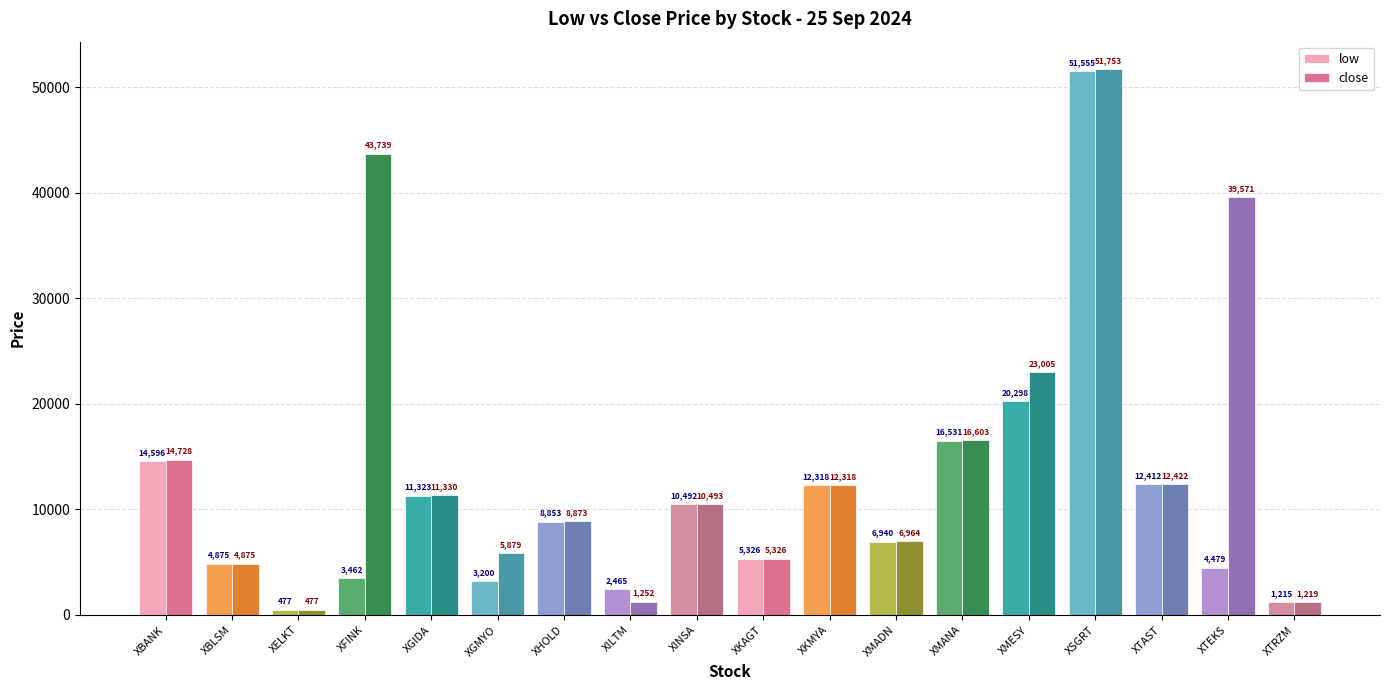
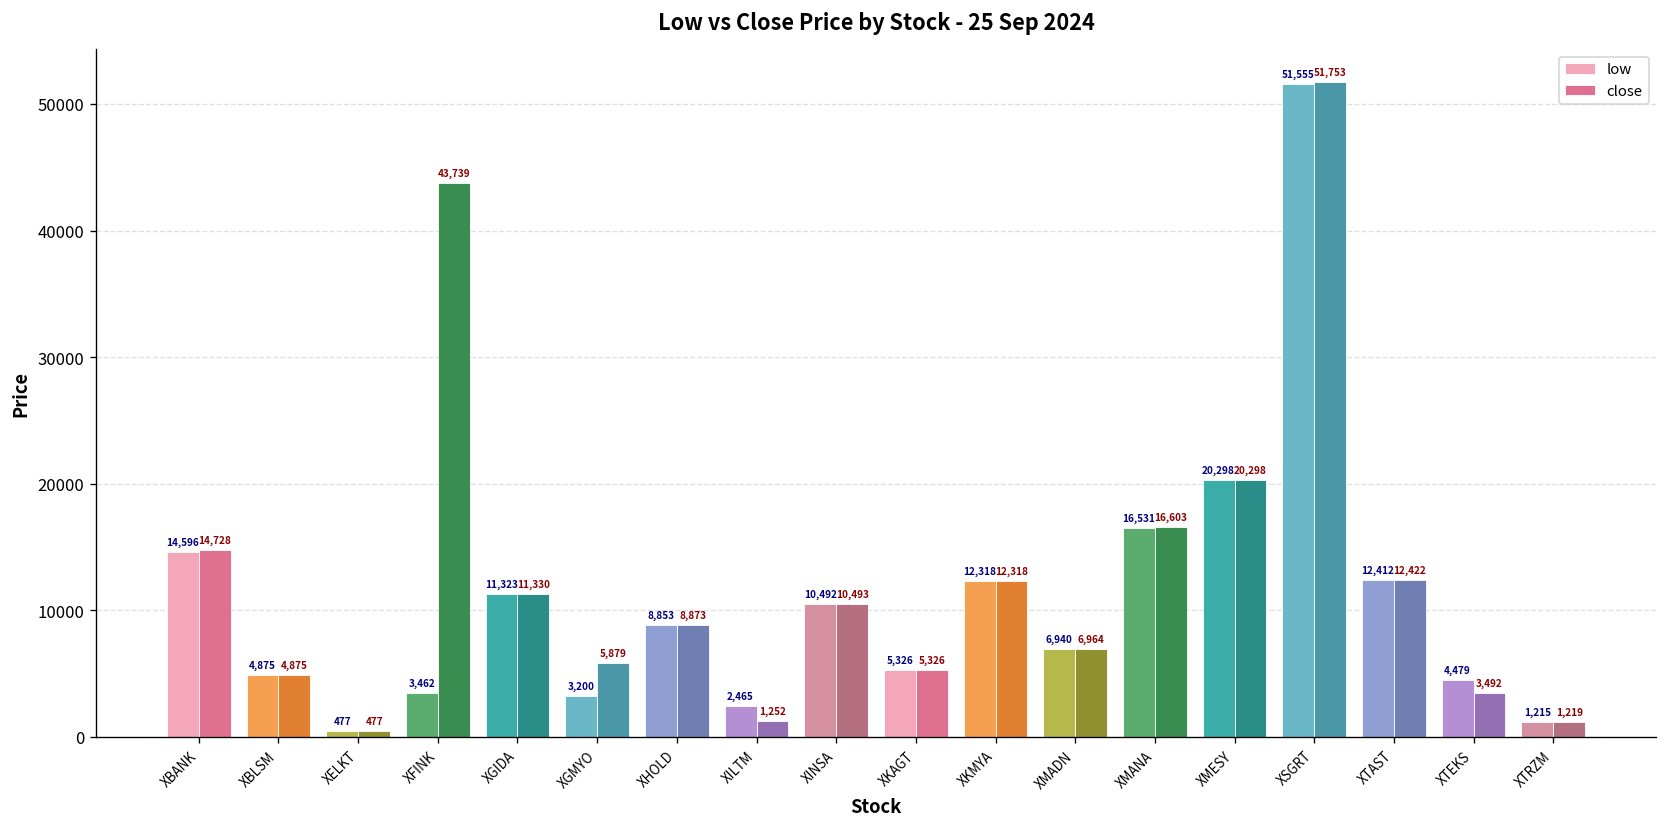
close, XMESY: 23,005 -> 20,298
close, XTEKS: 39,571 -> 3,492
